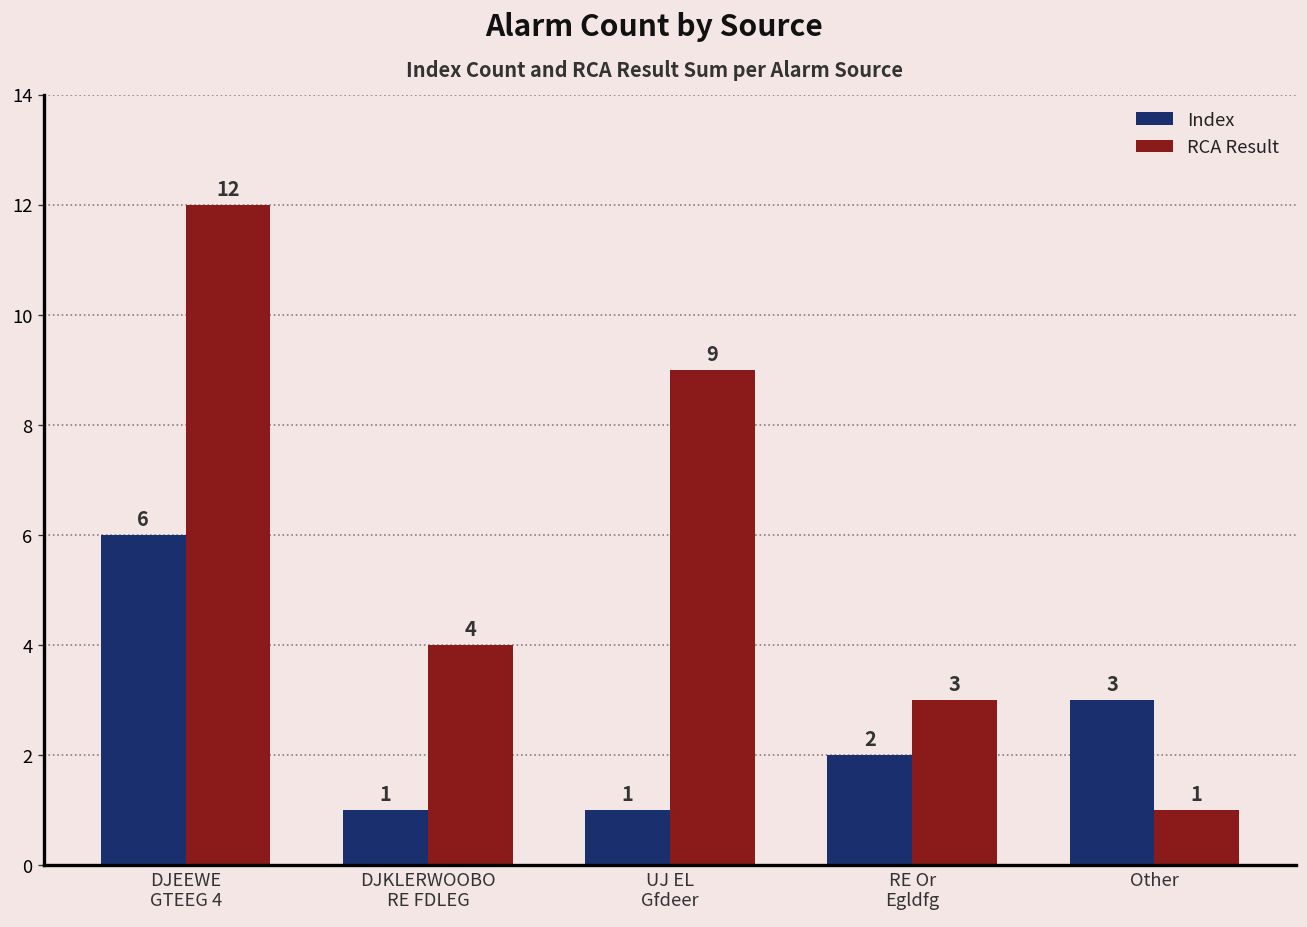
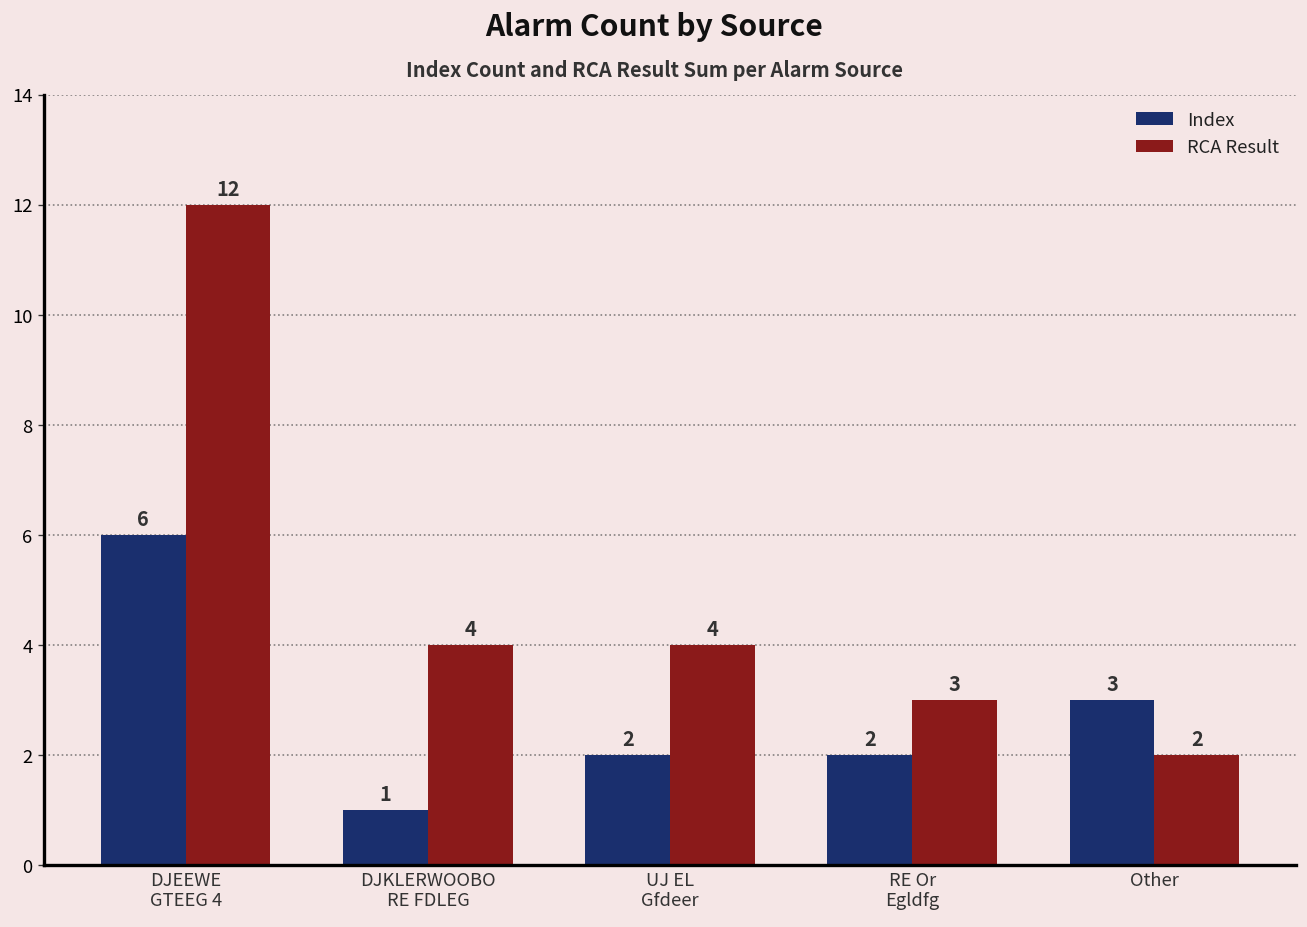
Index, UJ EL Gfdeer: 1 -> 2
RCA Result, UJ EL Gfdeer: 9 -> 4
RCA Result, Other: 1 -> 2
